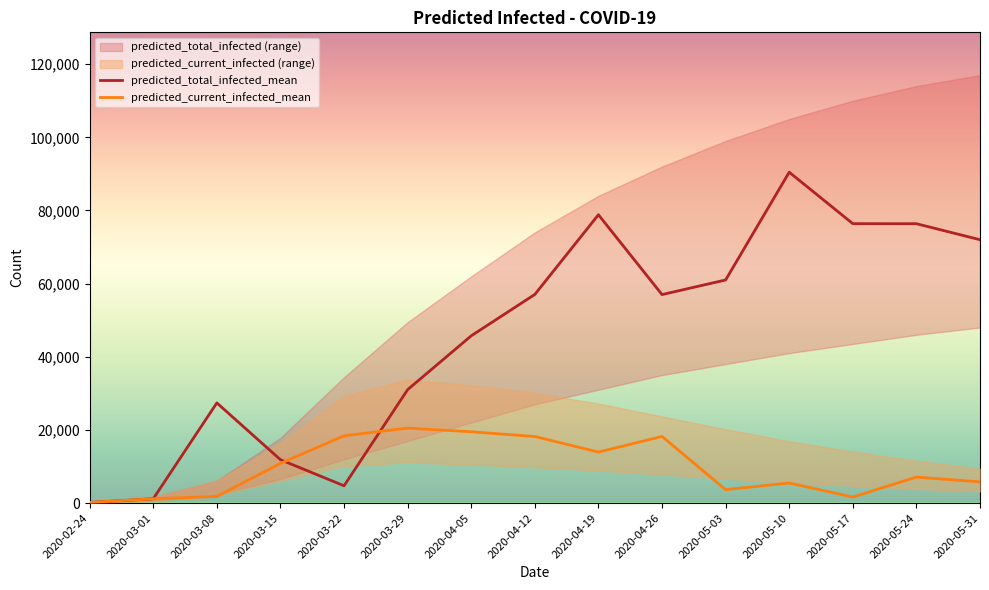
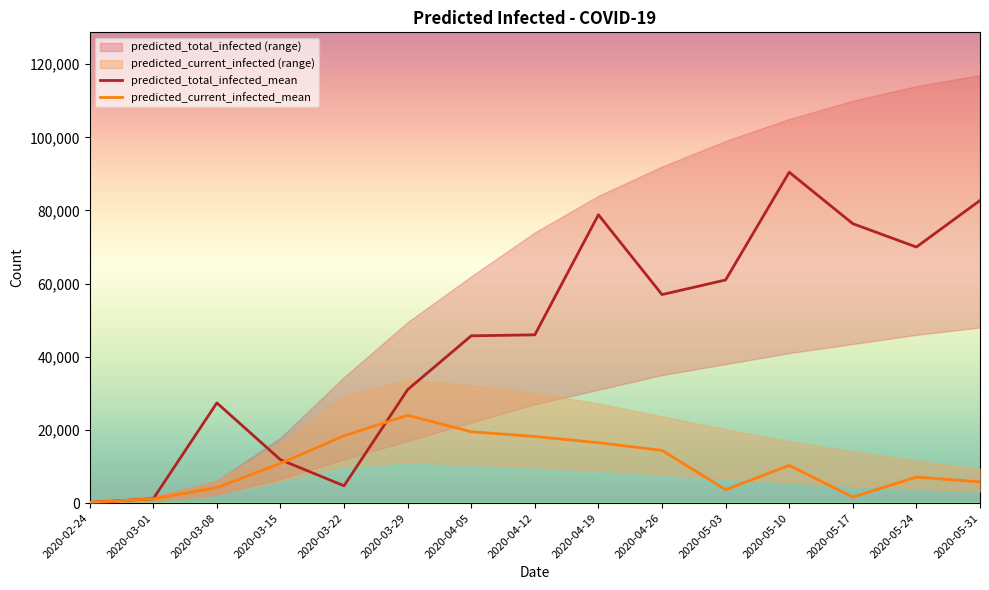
predicted_current_infected_mean, 2020-03-08: 2,000 -> 4,000
predicted_current_infected_mean, 2020-03-29: 20,000 -> 24,000
predicted_total_infected_mean, 2020-04-12: 57,000 -> 46,000
predicted_current_infected_mean, 2020-04-19: 14,000 -> 17,000
predicted_current_infected_mean, 2020-04-26: 18,000 -> 14,000
predicted_current_infected_mean, 2020-05-10: 5,000 -> 10,000
predicted_total_infected_mean, 2020-05-24: 76,000 -> 70,000
predicted_total_infected_mean, 2020-05-31: 72,000 -> 83,000
